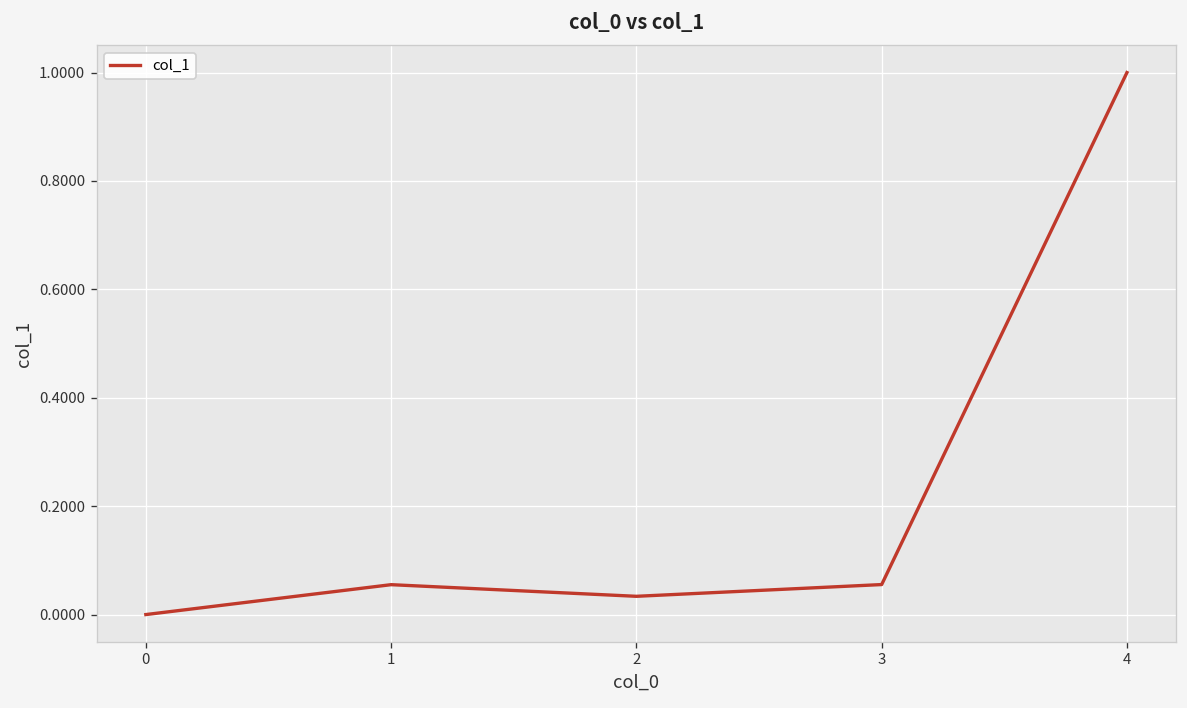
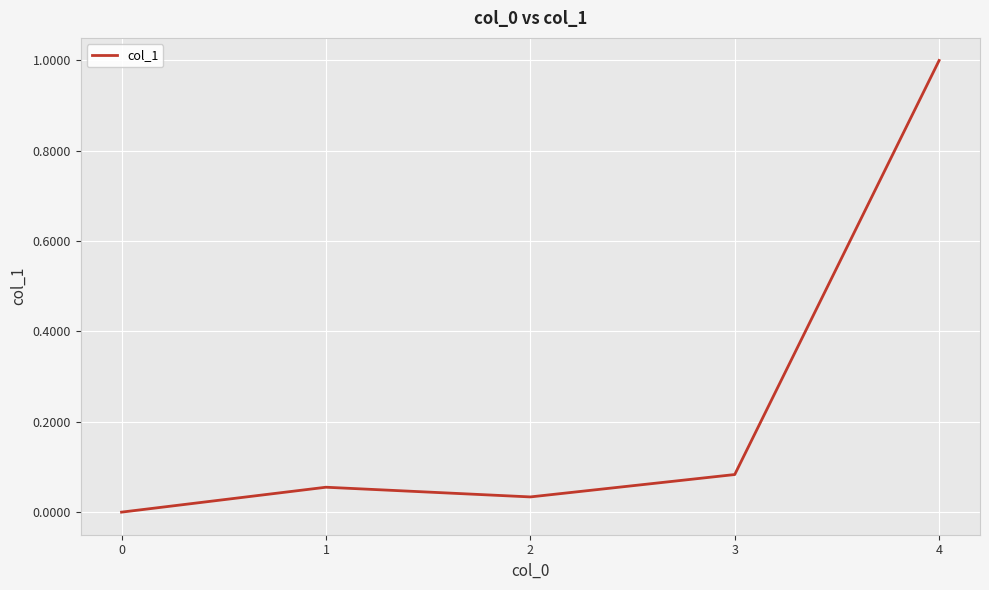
3: 0.06 -> 0.08
